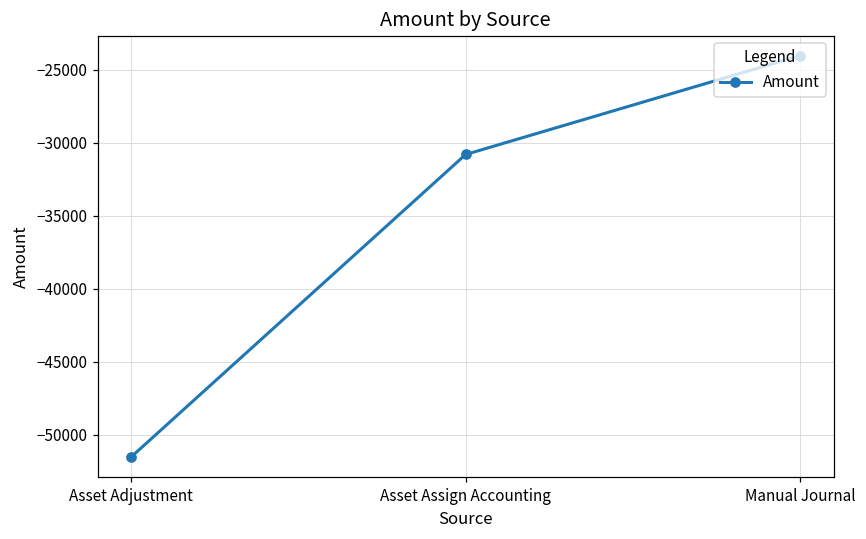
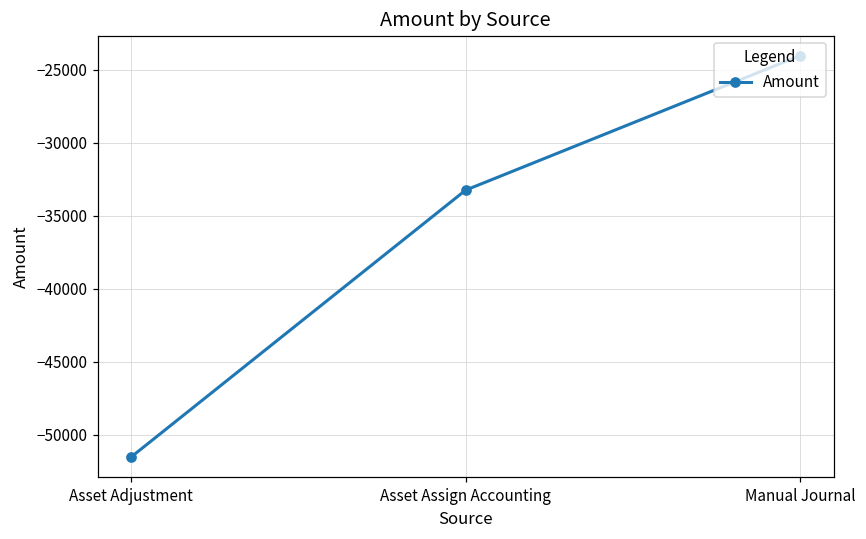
Asset Assign Accounting: -30800 -> -33300
